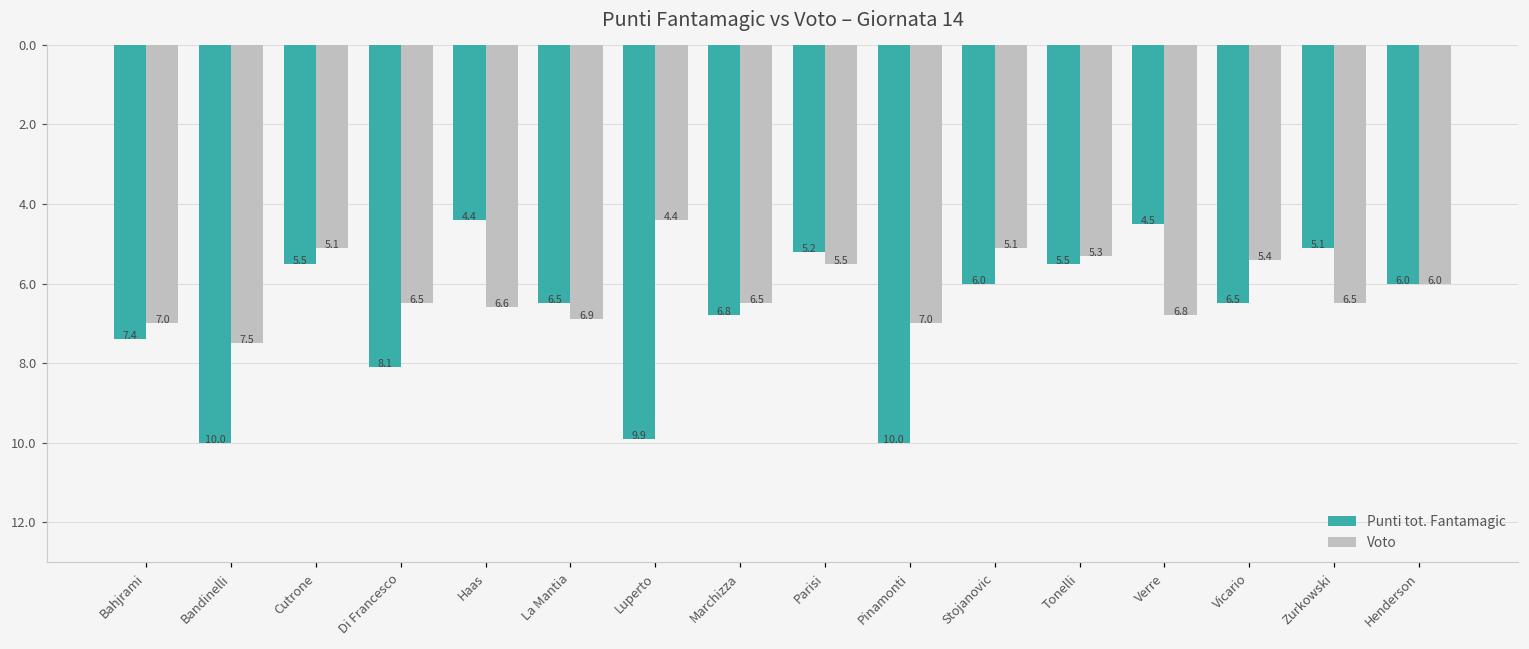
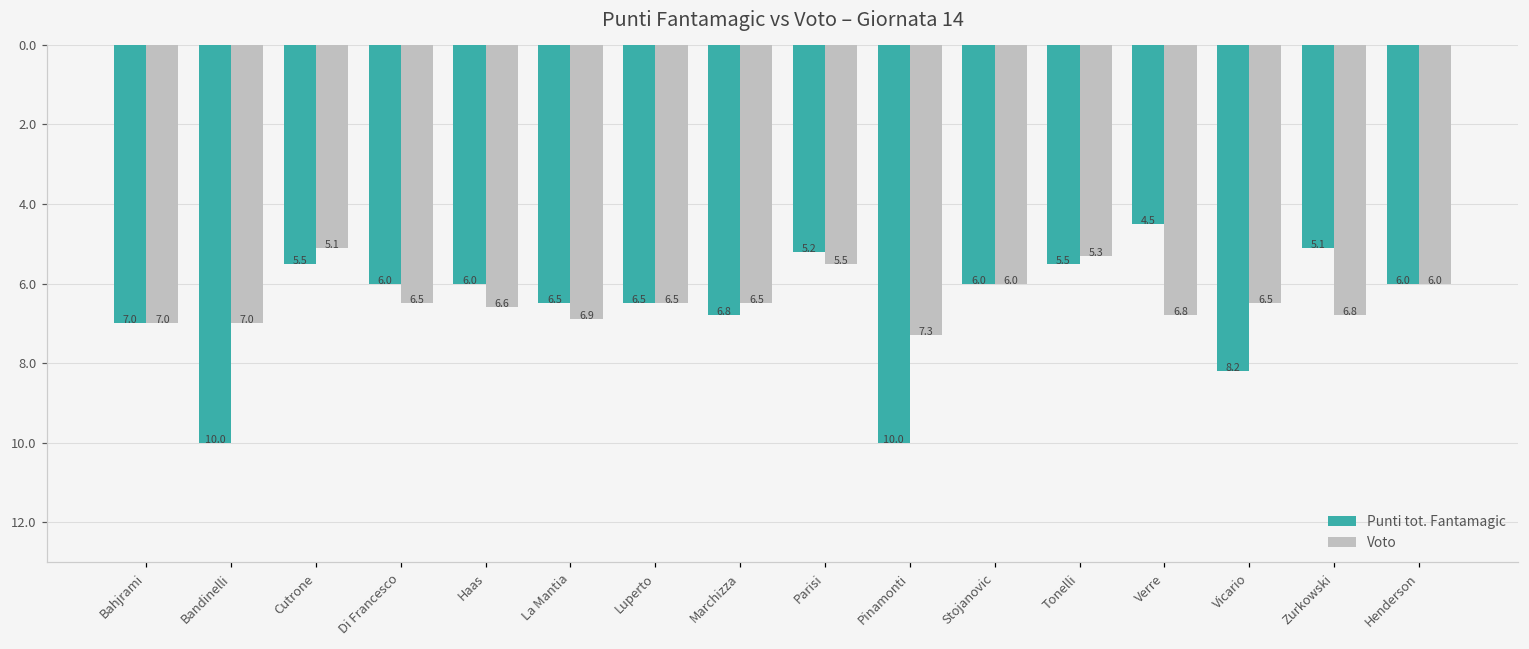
Punti tot. Fantamagic, Bahjrami: 7.4 -> 7.0
Voto, Bandinelli: 7.5 -> 7.0
Punti tot. Fantamagic, Di Francesco: 8.1 -> 6.0
Punti tot. Fantamagic, Haas: 4.4 -> 6.0
Punti tot. Fantamagic, Luperto: 9.9 -> 6.5
Voto, Luperto: 4.4 -> 6.5
Voto, Pinamonti: 7.0 -> 7.3
Voto, Stojanovic: 5.1 -> 6.0
Punti tot. Fantamagic, Vicario: 6.5 -> 8.2
Voto, Vicario: 5.4 -> 6.5
Voto, Zurkowski: 6.5 -> 6.8
